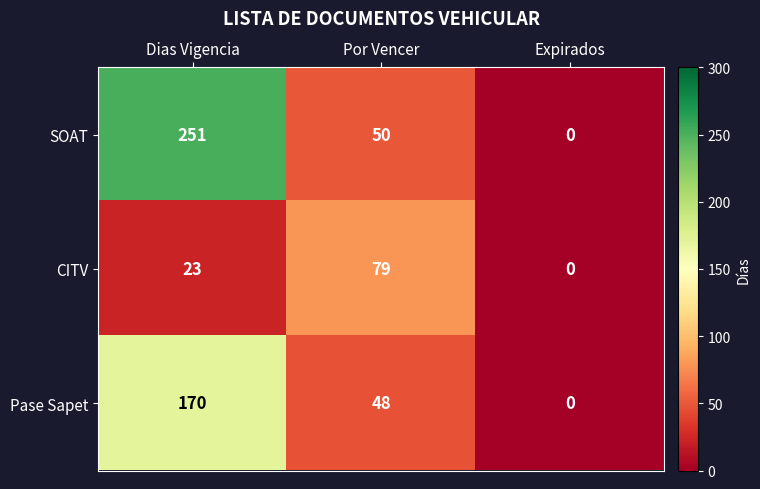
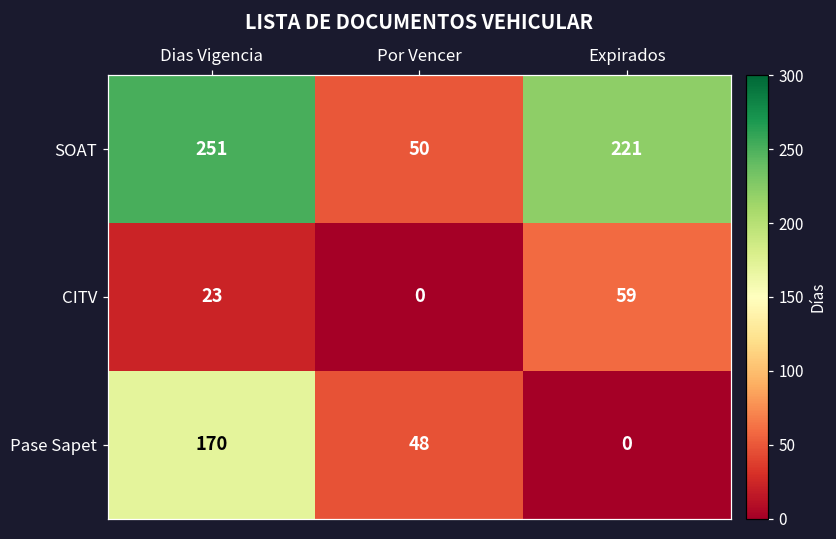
SOAT, Expirados: 0 -> 221
CITV, Por Vencer: 79 -> 0
CITV, Expirados: 0 -> 59
